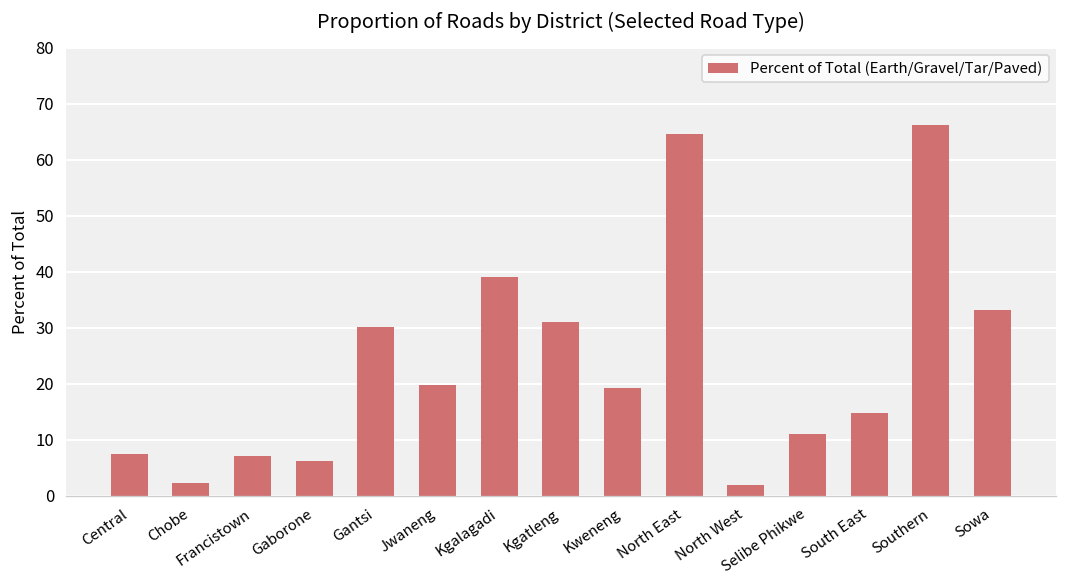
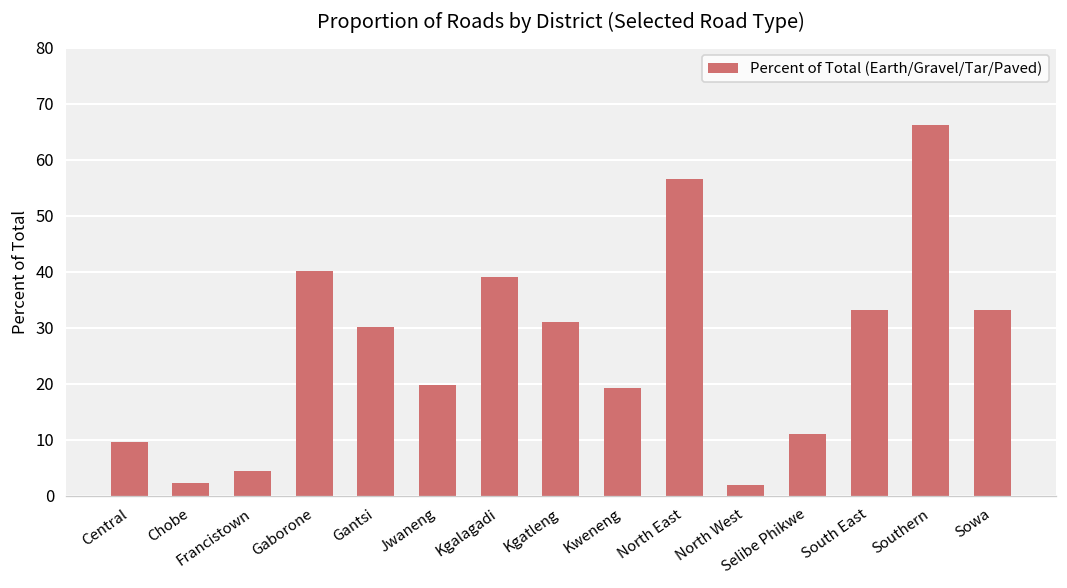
Central: 8 -> 10
Francistown: 7 -> 4
Gaborone: 6 -> 40
North East: 65 -> 57
South East: 15 -> 33
